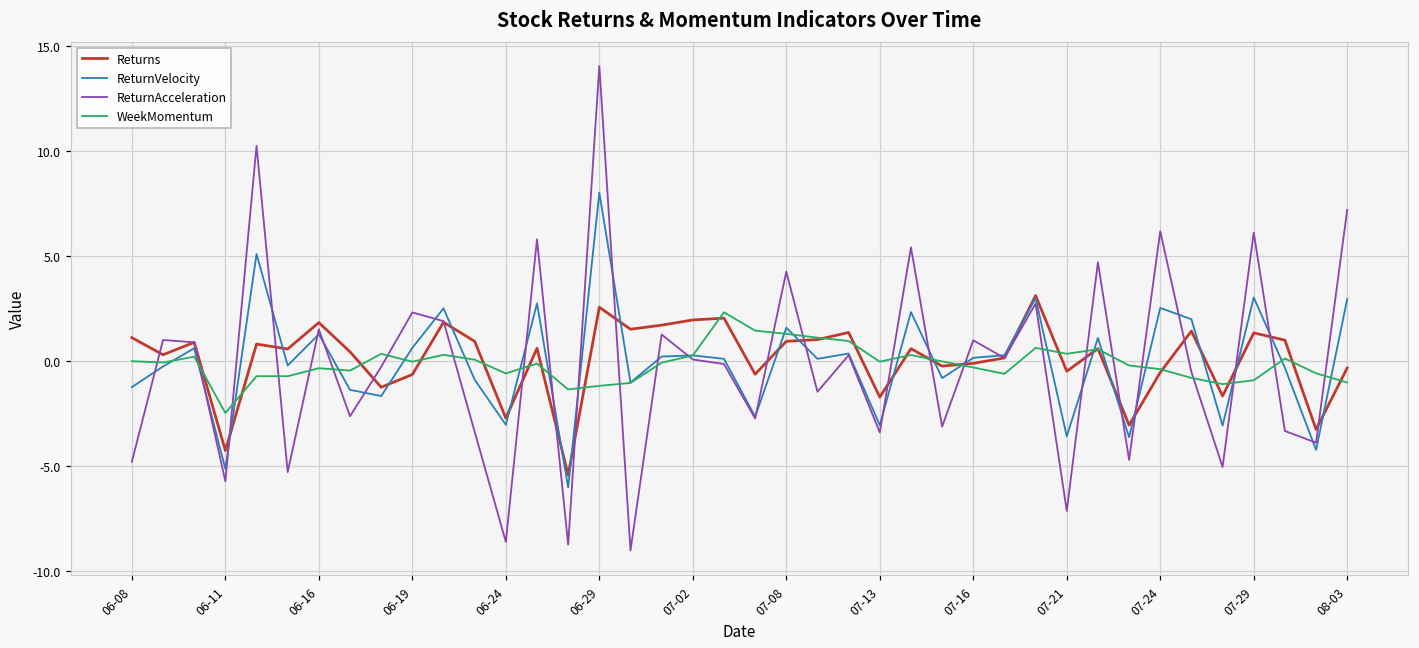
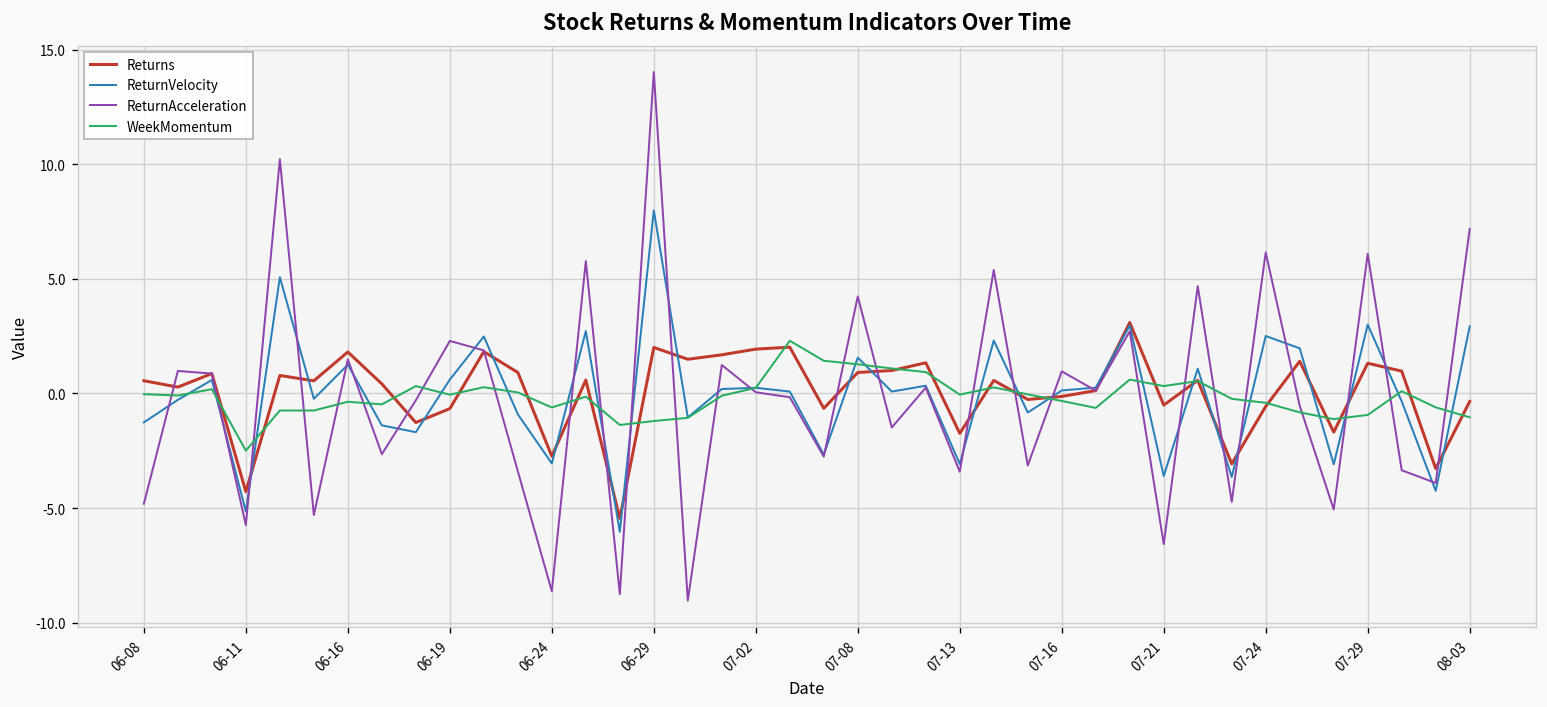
Returns, 06-08: 1.1 -> 0.6
Returns, 06-29: 2.5 -> 2.0
ReturnAcceleration, 07-21: -7.2 -> -6.6
